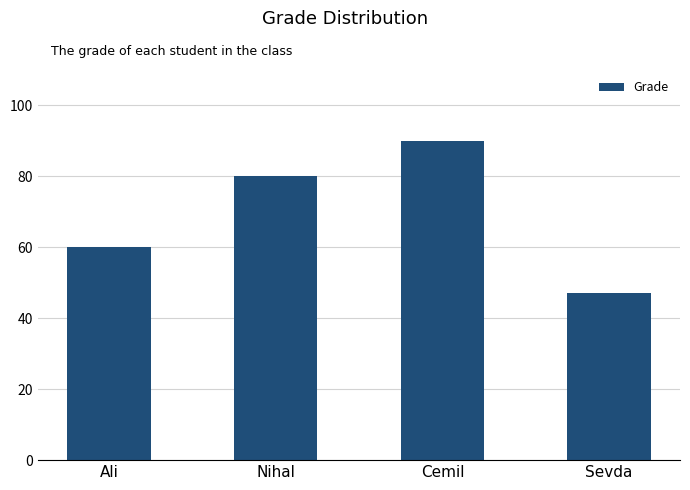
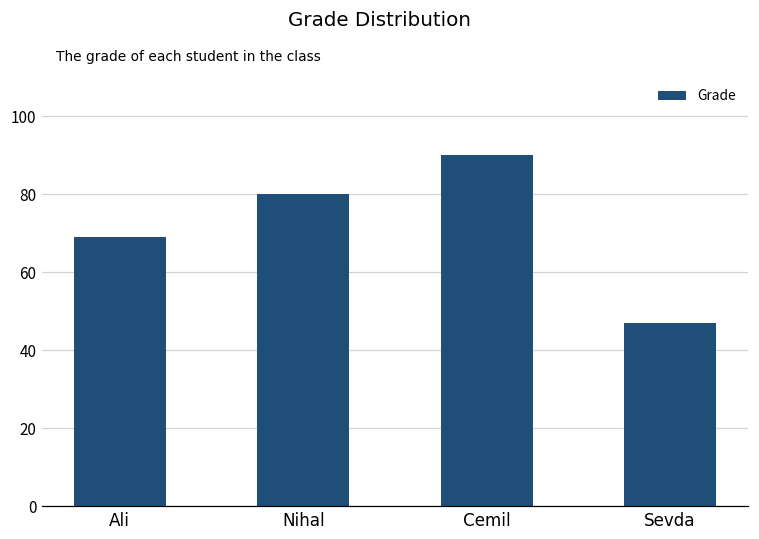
Ali: 60 -> 69
